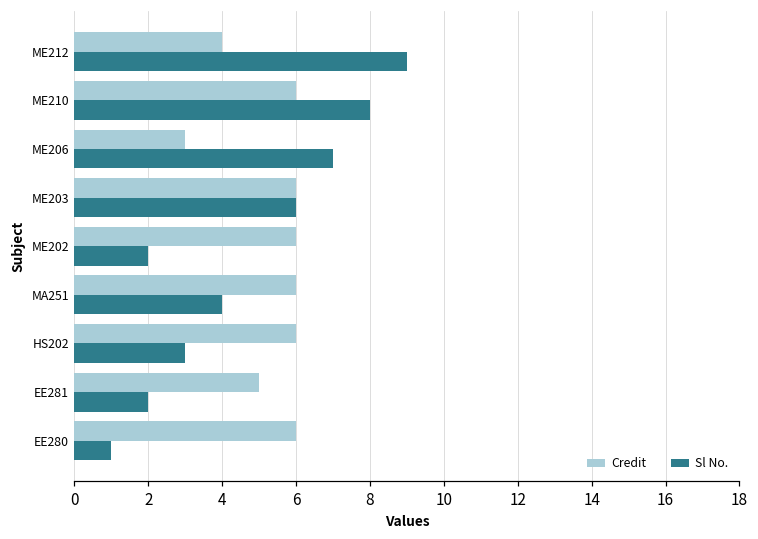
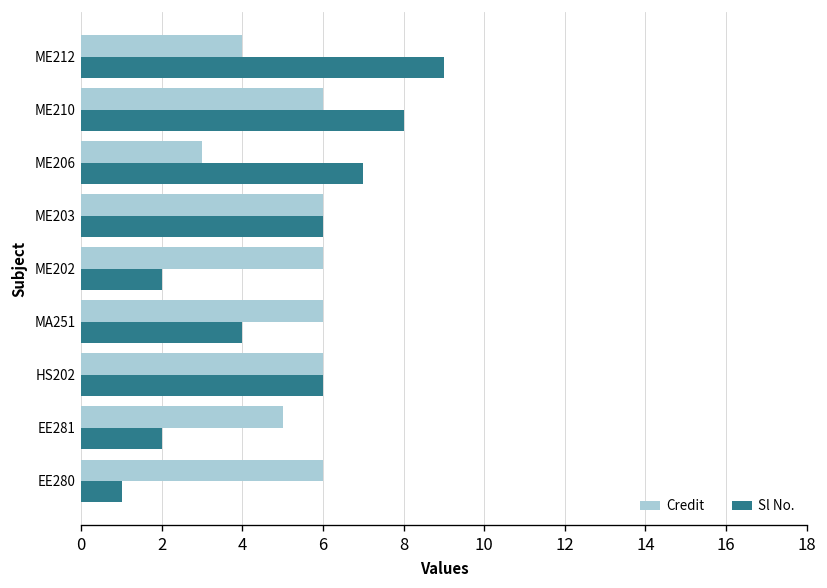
Sl No., HS202: 3 -> 6
